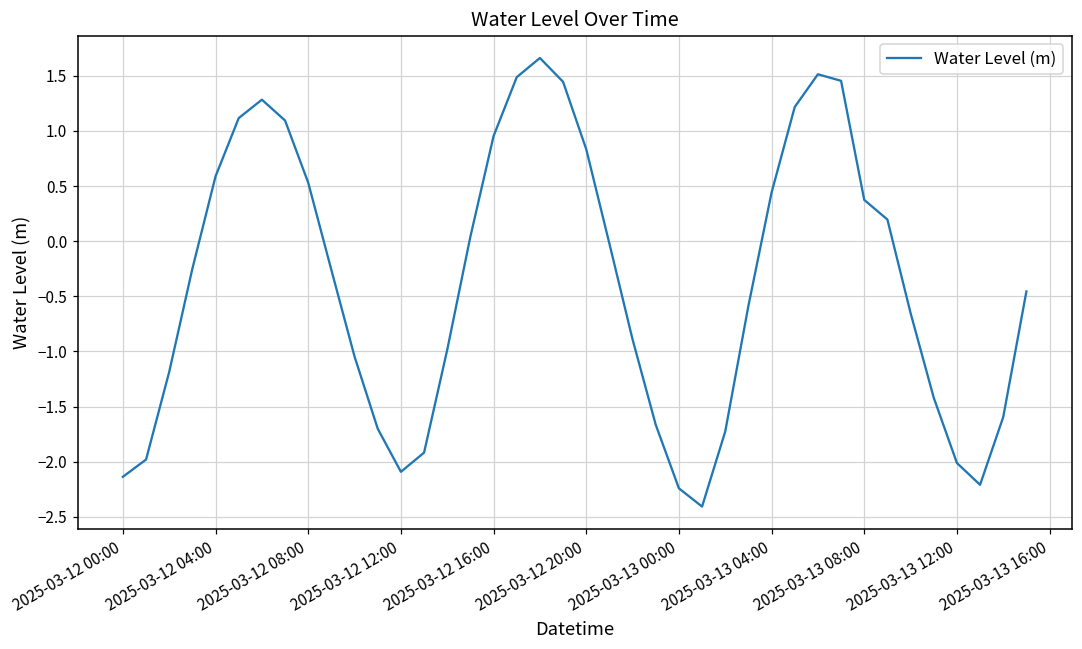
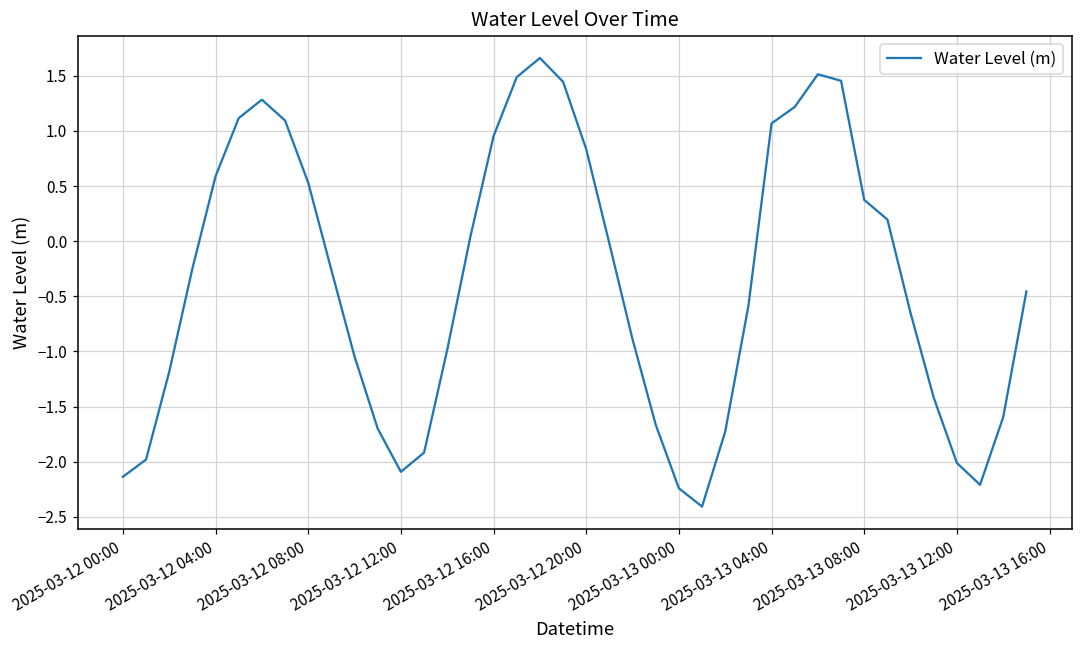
2025-03-13 04:00: 0.44 -> 1.07
